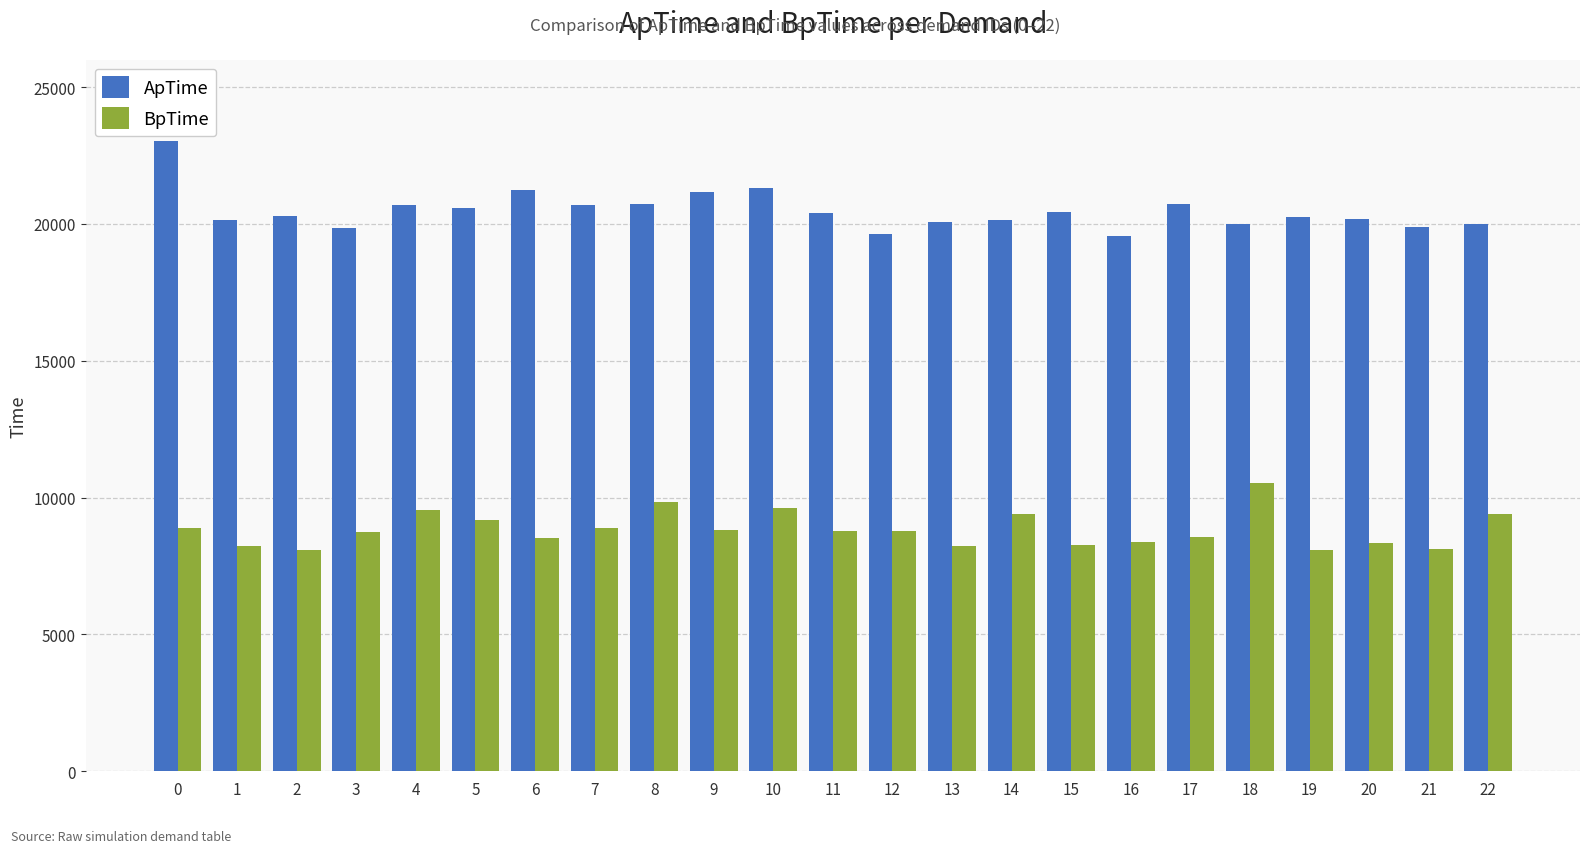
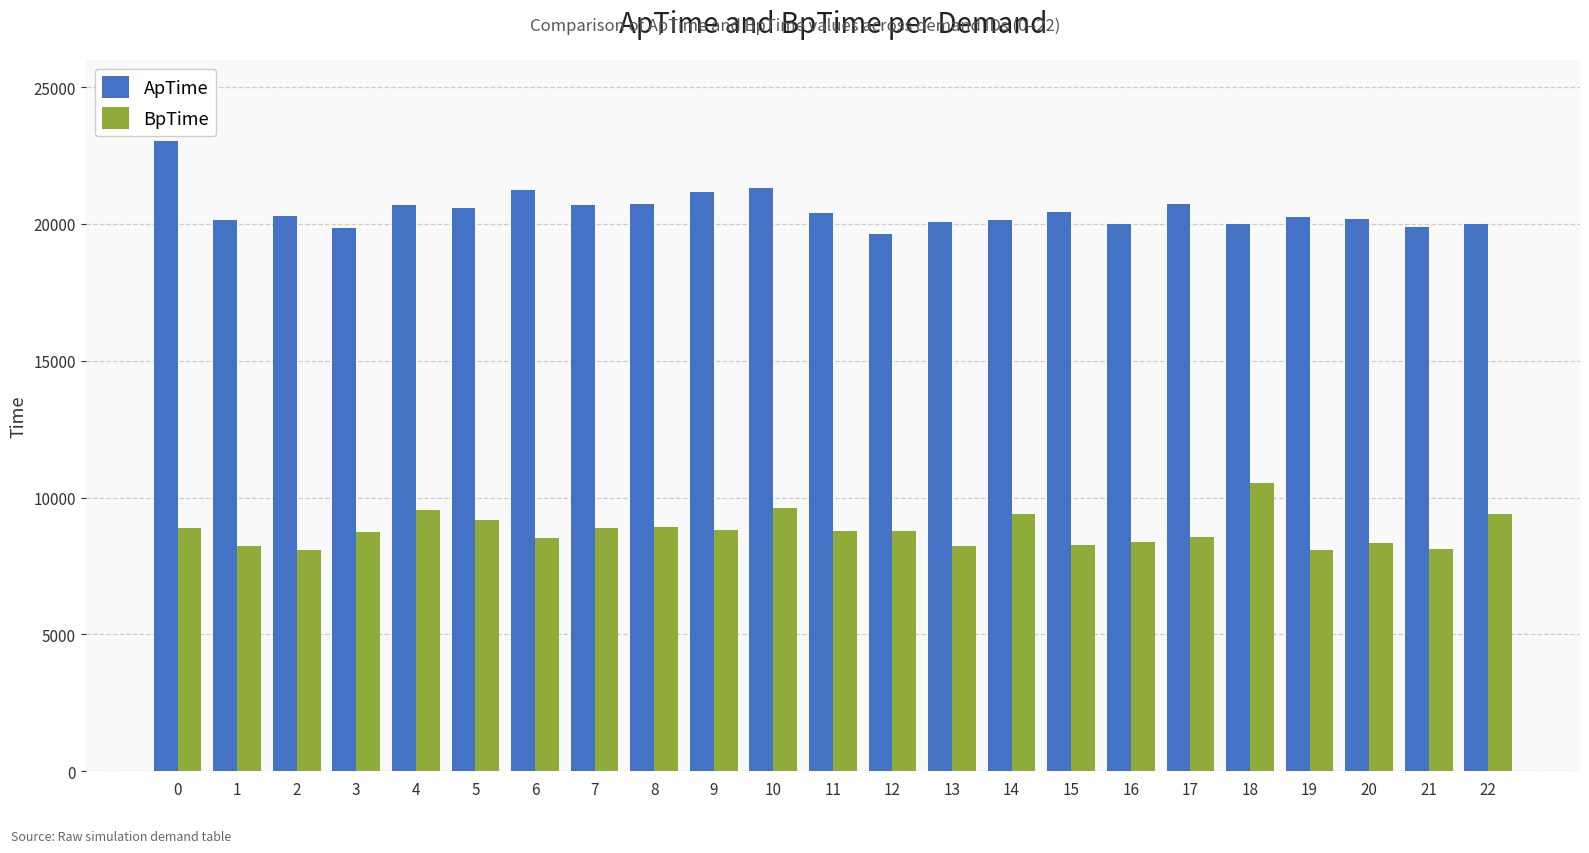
BpTime, 8: 9800 -> 8900
ApTime, 16: 19600 -> 20000
